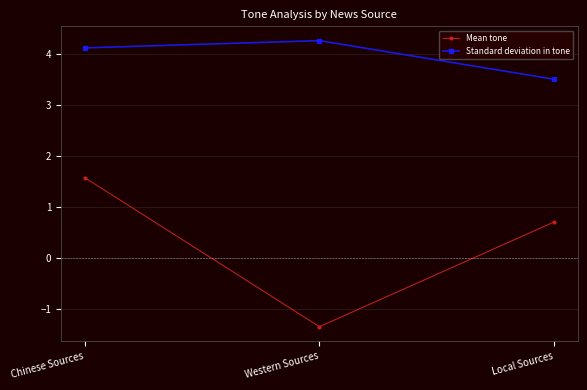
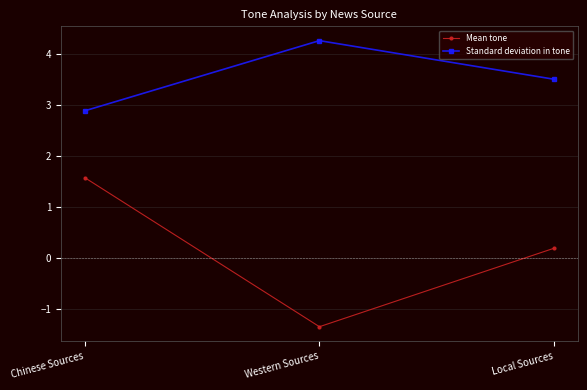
Standard deviation in tone, Chinese Sources: 4.1 -> 2.9
Mean tone, Local Sources: 0.7 -> 0.2
